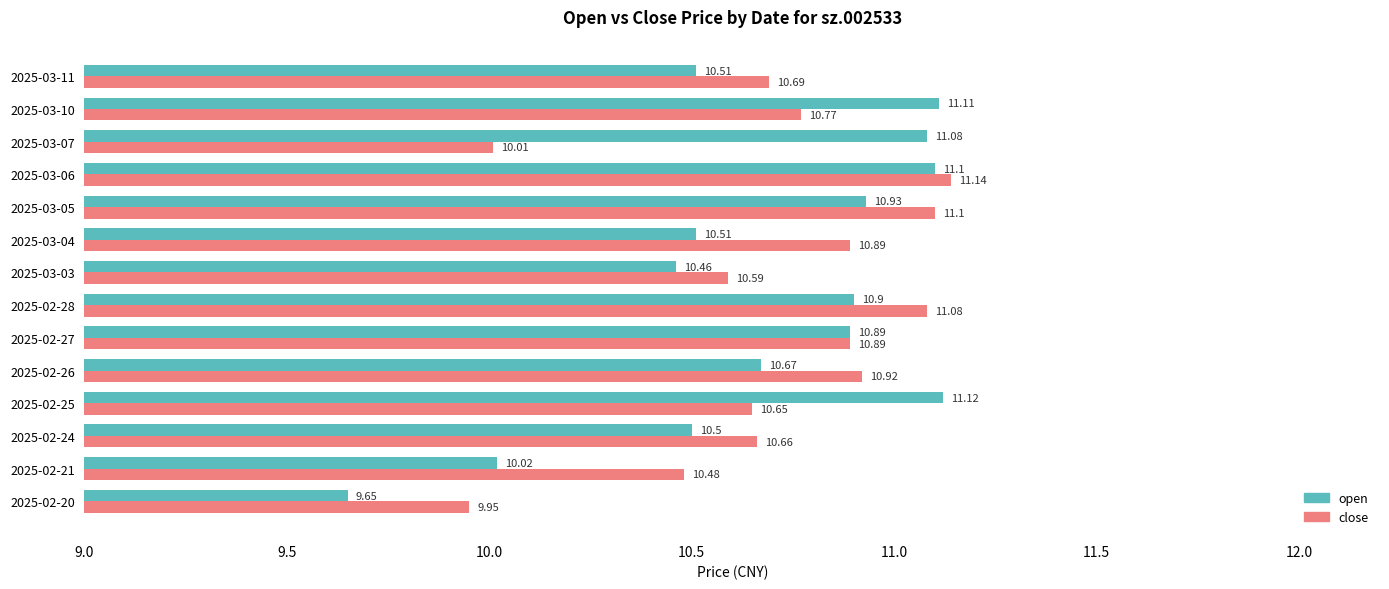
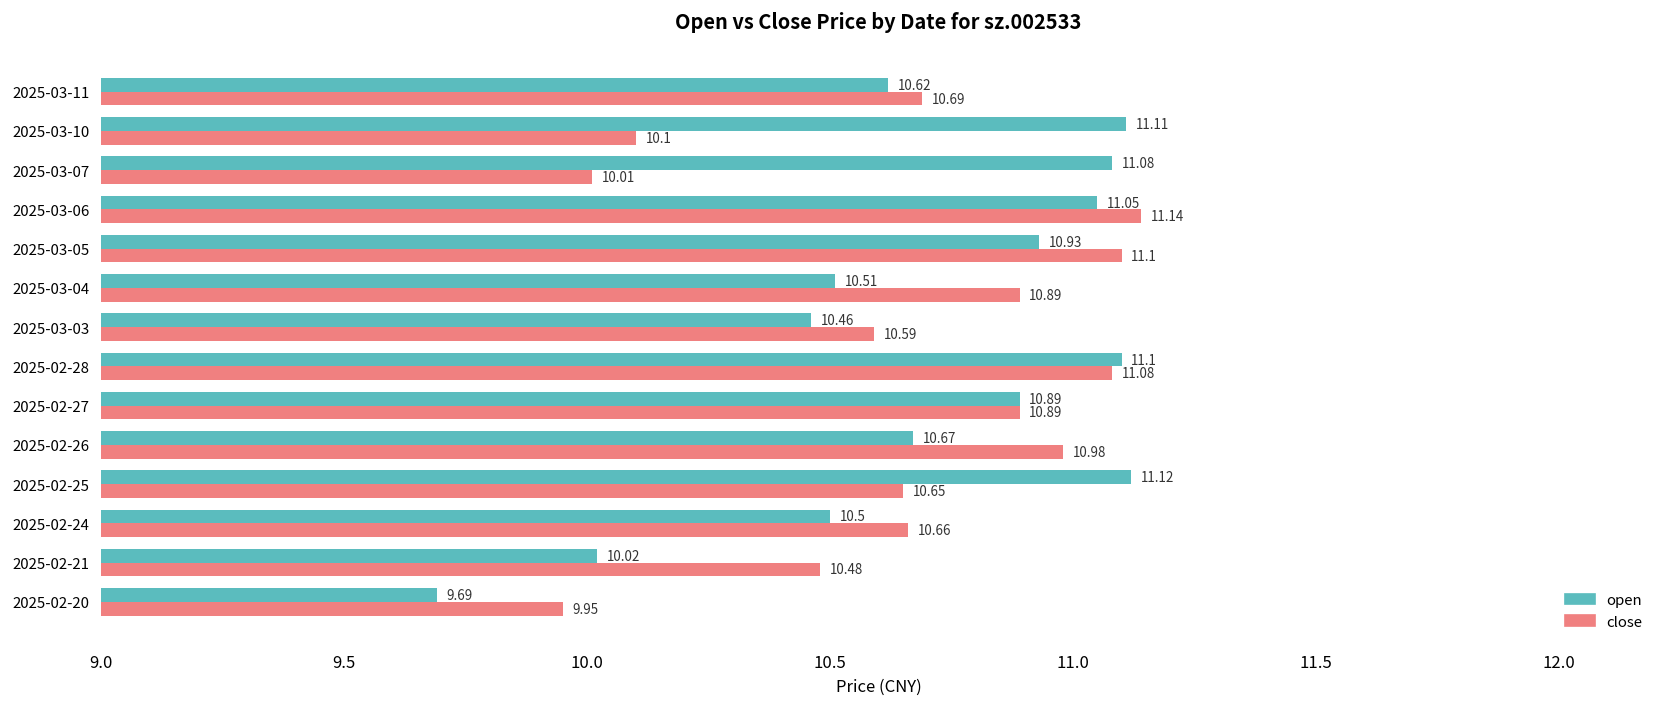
open, 2025-03-11: 10.51 -> 10.62
close, 2025-03-10: 10.77 -> 10.1
open, 2025-03-06: 11.1 -> 11.05
open, 2025-02-28: 10.9 -> 11.1
close, 2025-02-26: 10.92 -> 10.98
open, 2025-02-20: 9.65 -> 9.69
